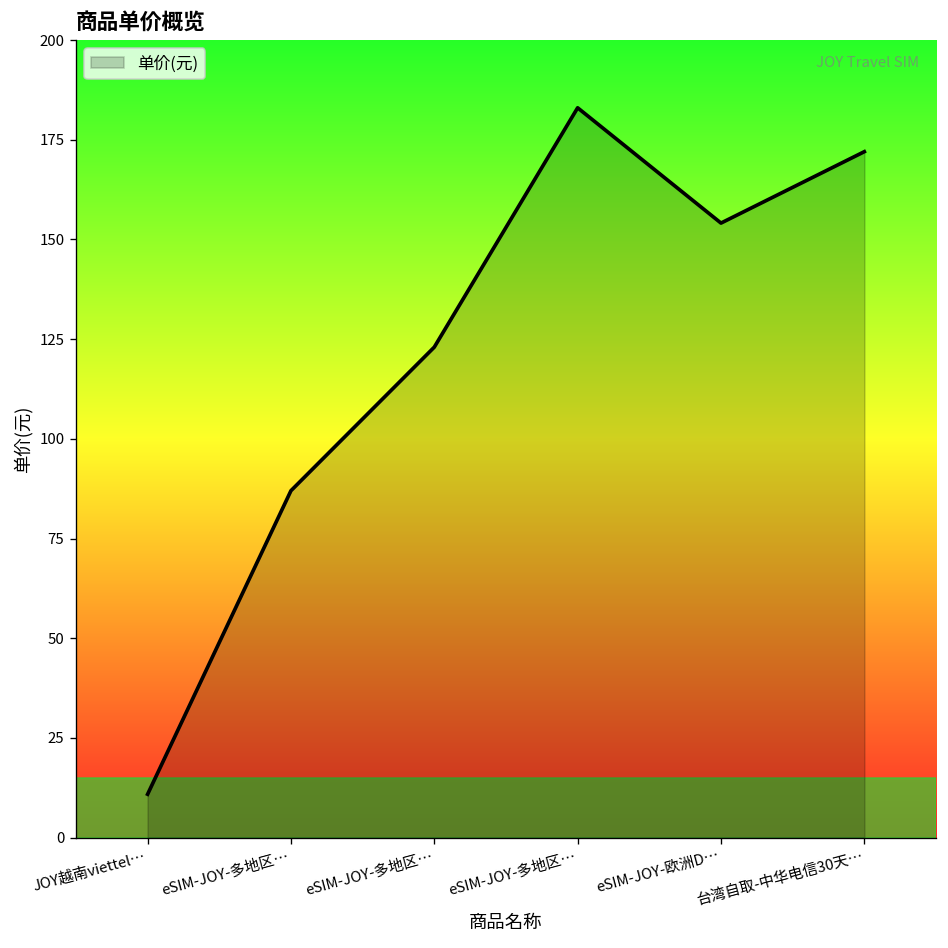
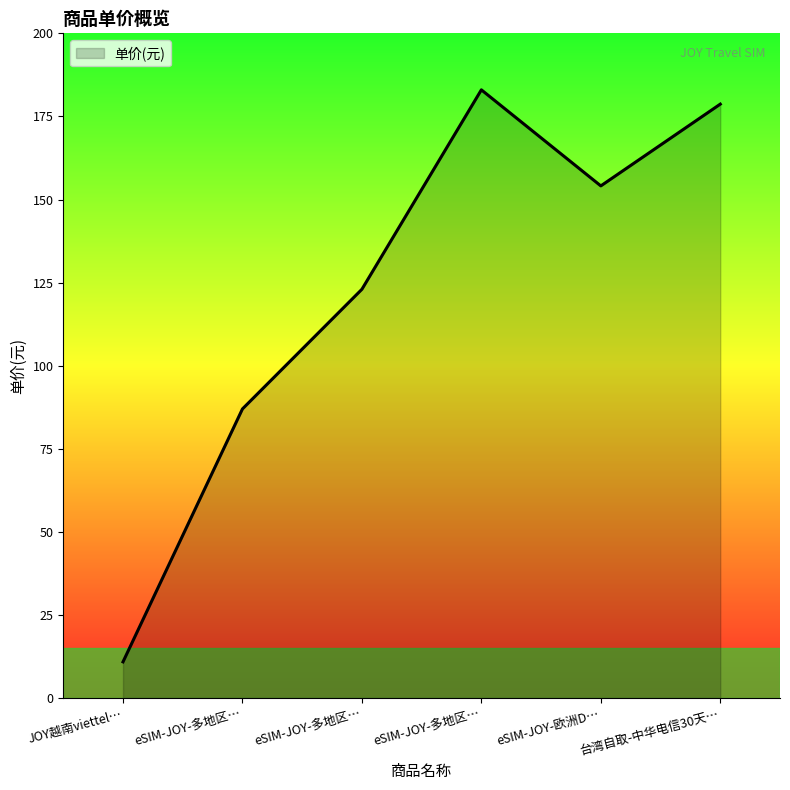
台湾自取-中华电信30天…: 172 -> 179
